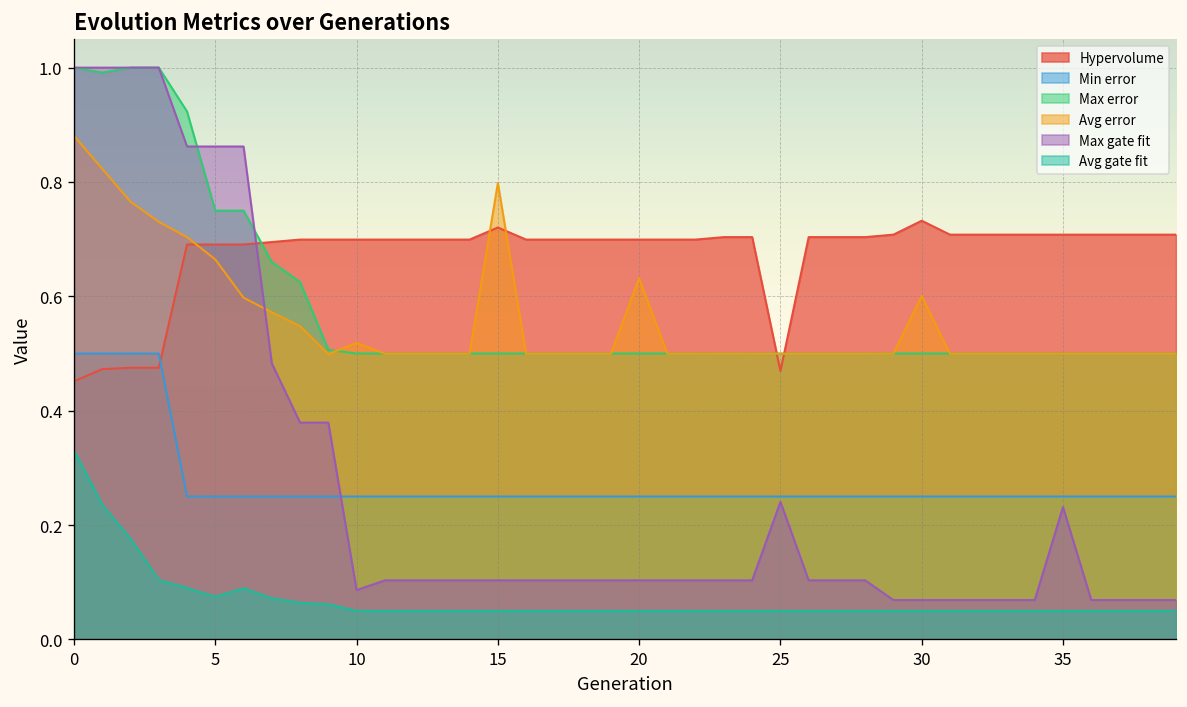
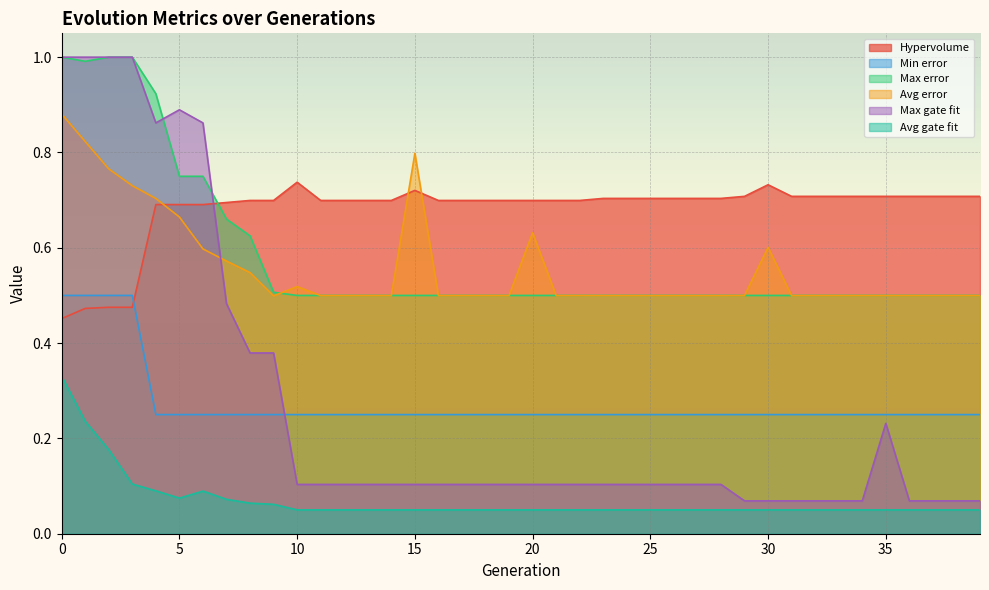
Max gate fit, 5: 0.86 -> 0.89
Hypervolume, 10: 0.70 -> 0.74
Max gate fit, 10: 0.09 -> 0.10
Hypervolume, 25: 0.47 -> 0.70
Max gate fit, 25: 0.24 -> 0.10
